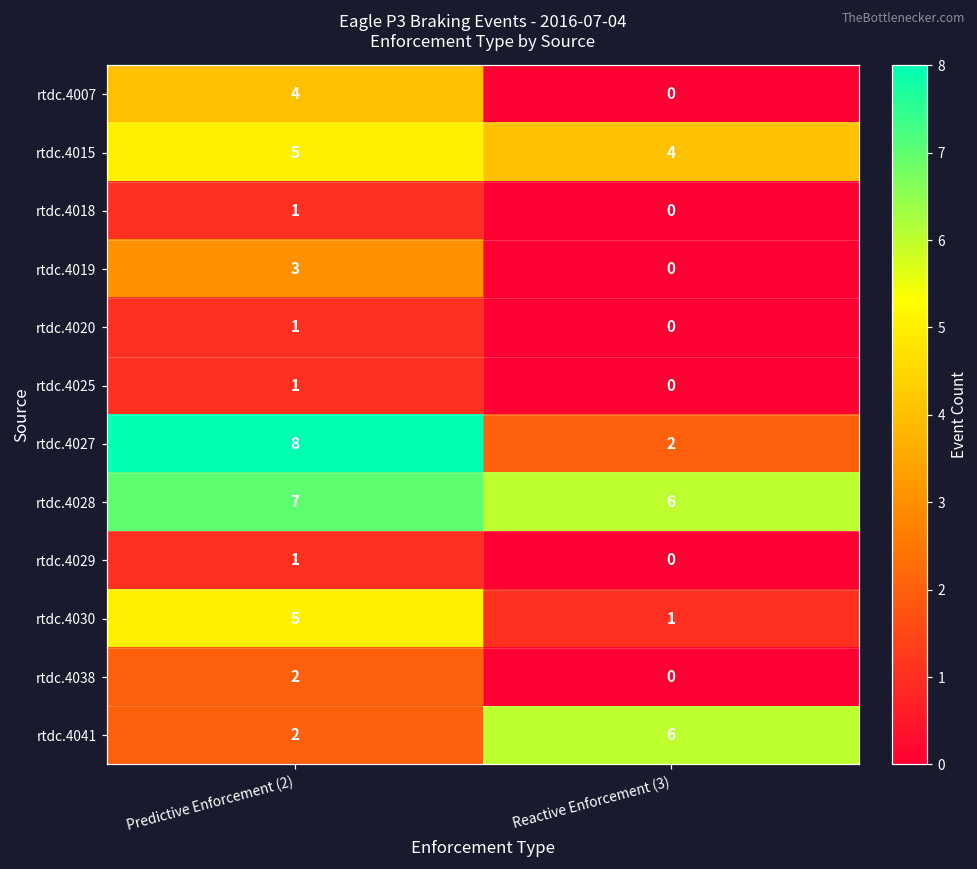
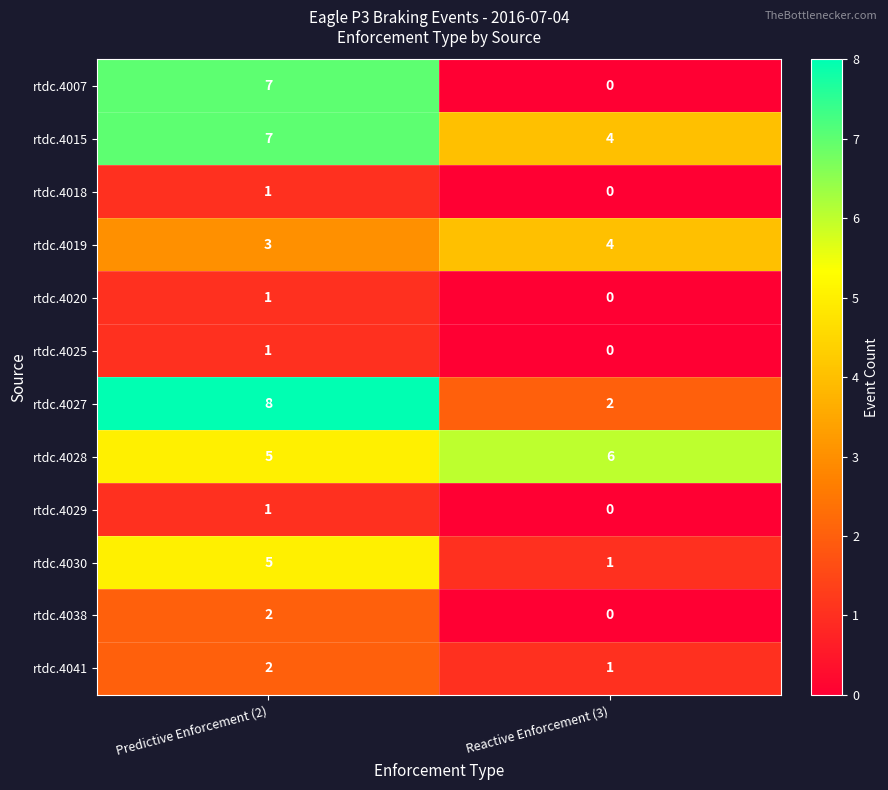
rtdc.4007, Predictive Enforcement (2): 4 -> 7
rtdc.4015, Predictive Enforcement (2): 5 -> 7
rtdc.4019, Reactive Enforcement (3): 0 -> 4
rtdc.4028, Predictive Enforcement (2): 7 -> 5
rtdc.4041, Reactive Enforcement (3): 6 -> 1
